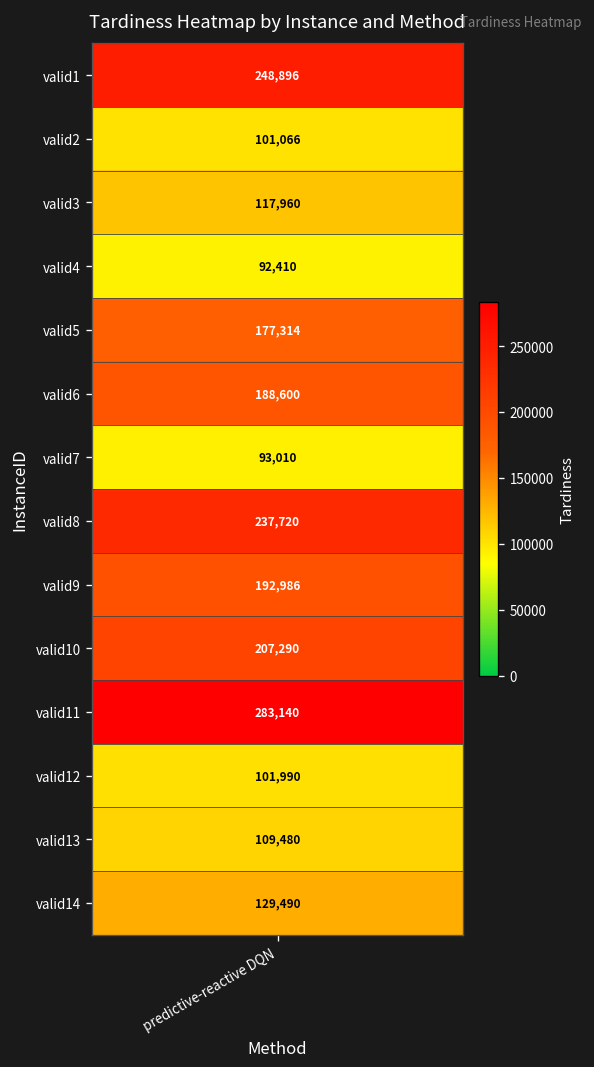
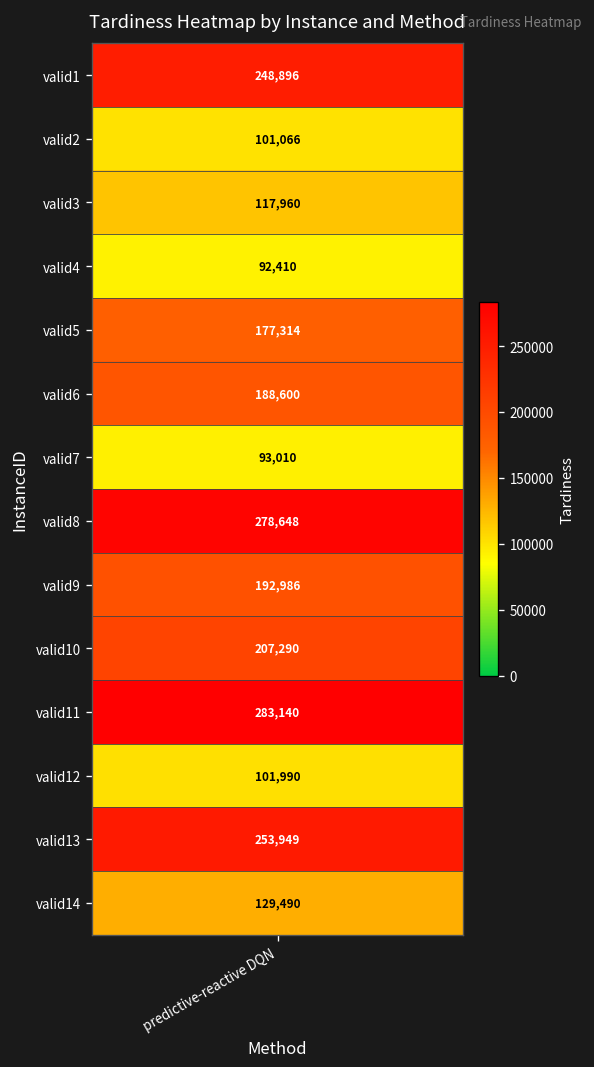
valid8, predictive-reactive DQN: 237,720 -> 278,648
valid13, predictive-reactive DQN: 109,480 -> 253,949
